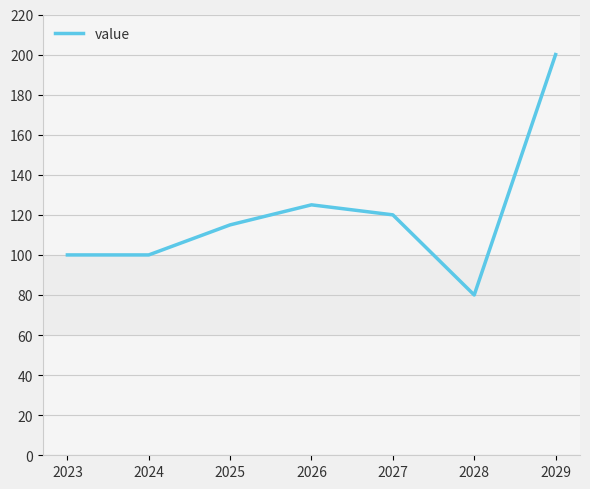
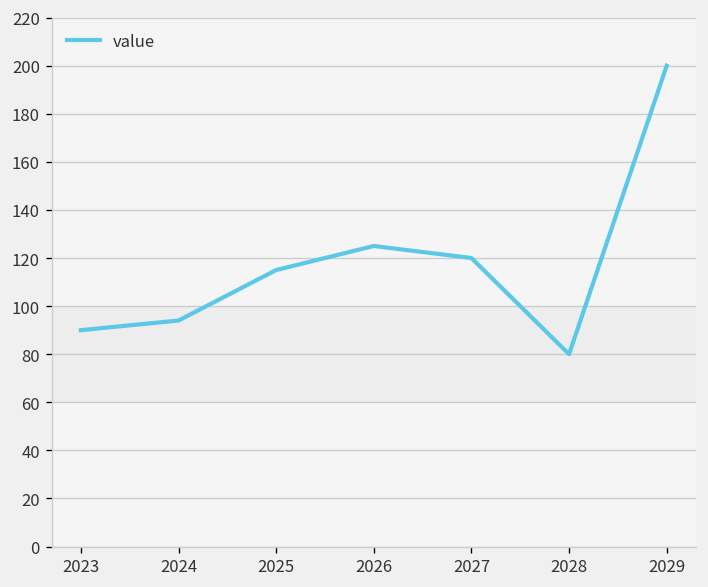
2023: 100 -> 90
2024: 100 -> 94
